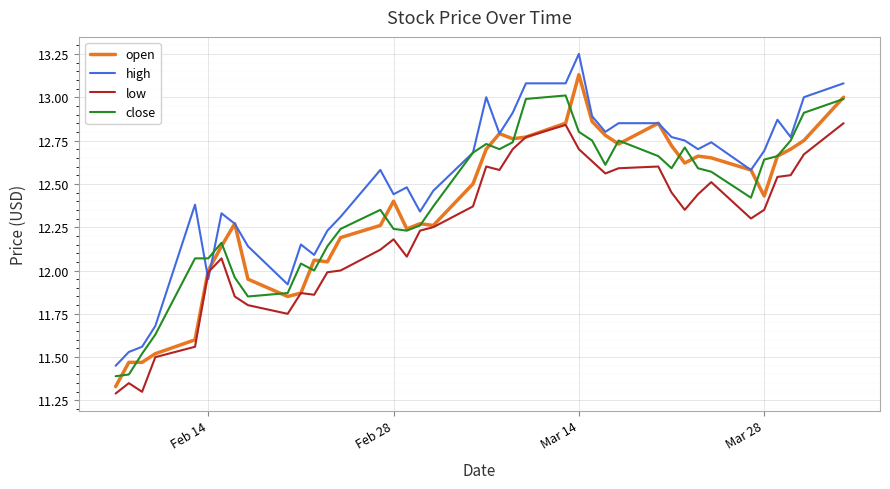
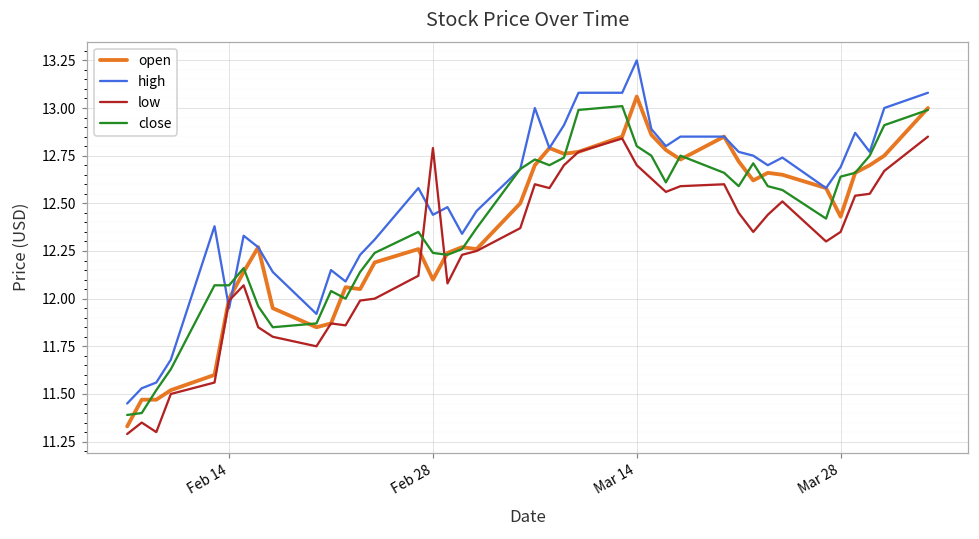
open, Feb 28: 12.4 -> 12.1
low, Feb 28: 12.18 -> 12.79
open, Mar 14: 13.13 -> 13.06
